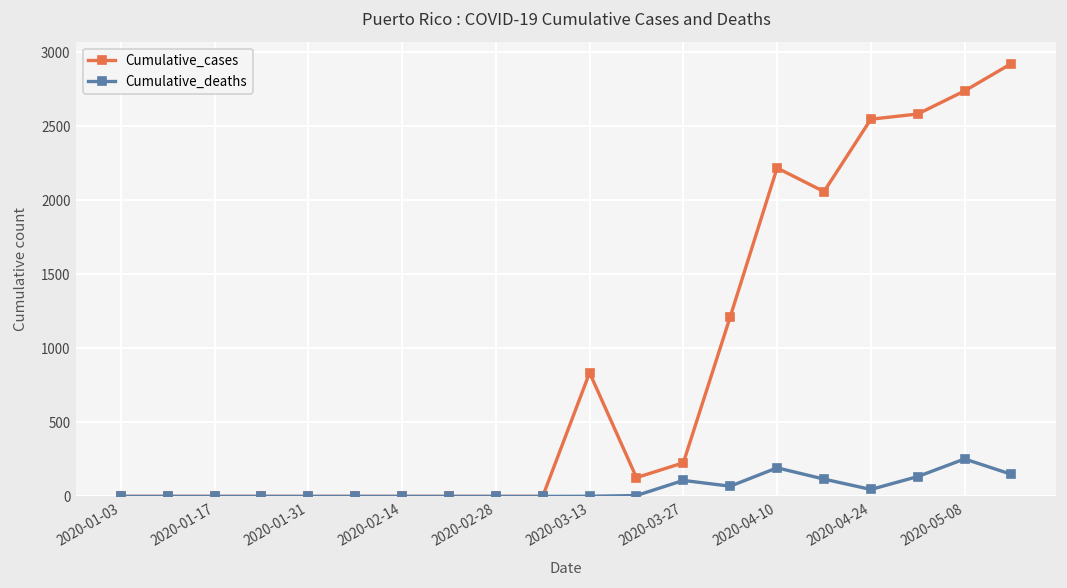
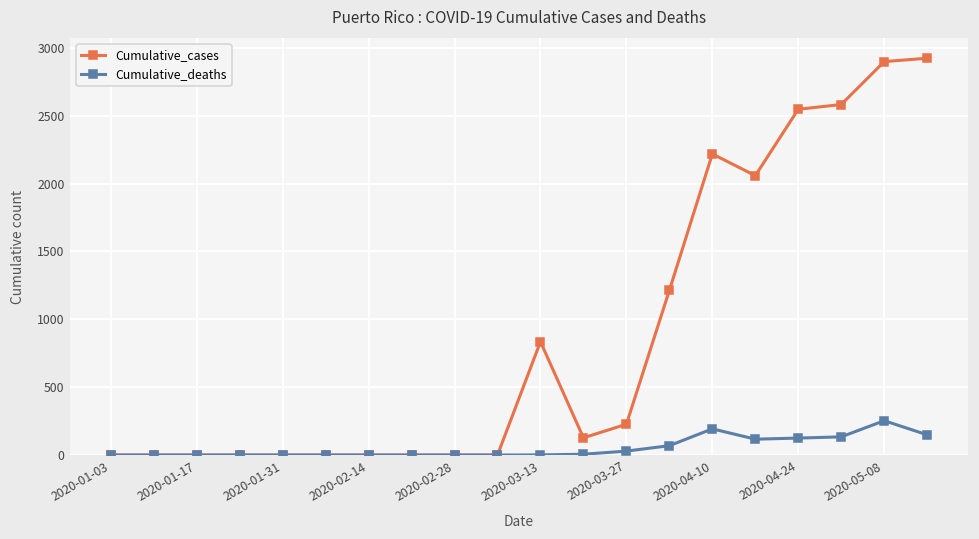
Cumulative_deaths, 2020-03-27: 110 -> 30
Cumulative_deaths, 2020-04-24: 50 -> 130
Cumulative_cases, 2020-05-08: 2740 -> 2900
